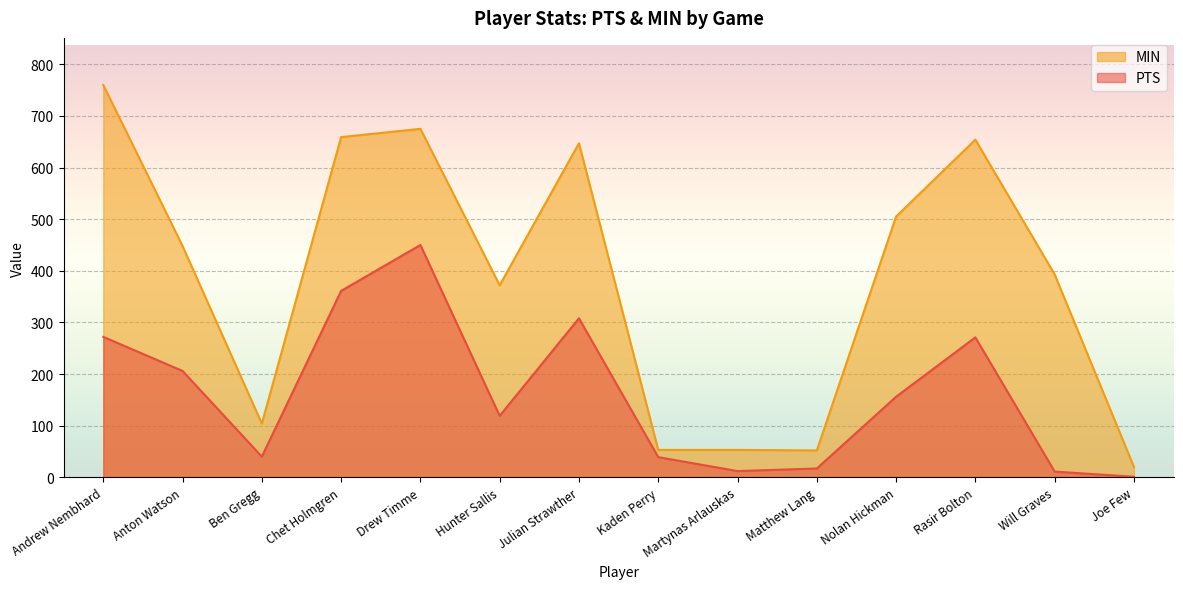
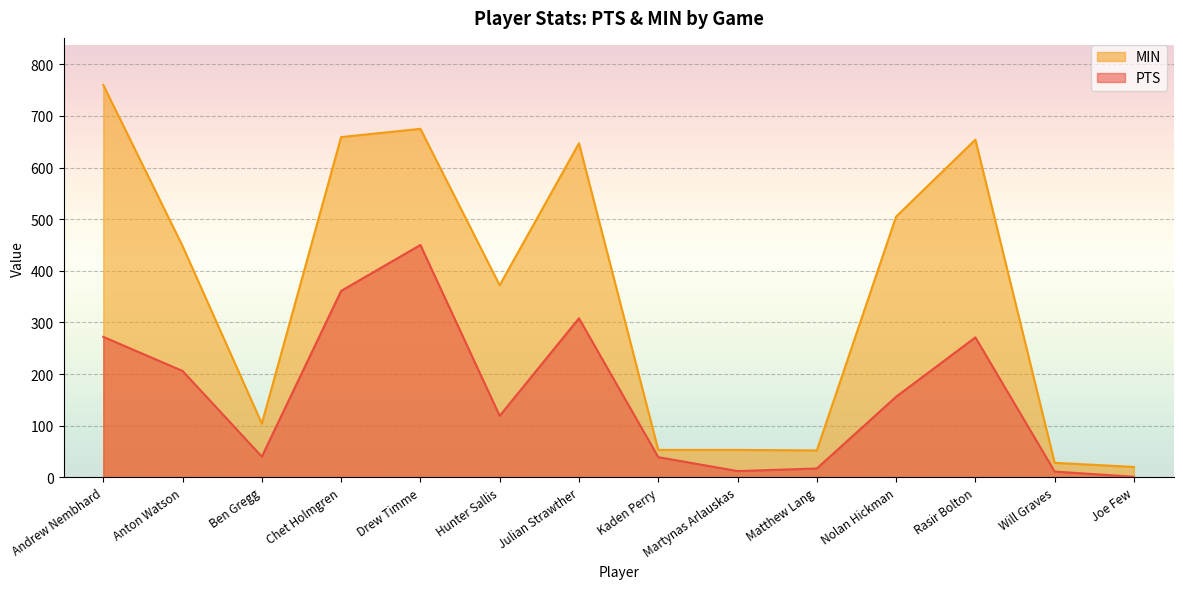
MIN, Will Graves: 390 -> 30
